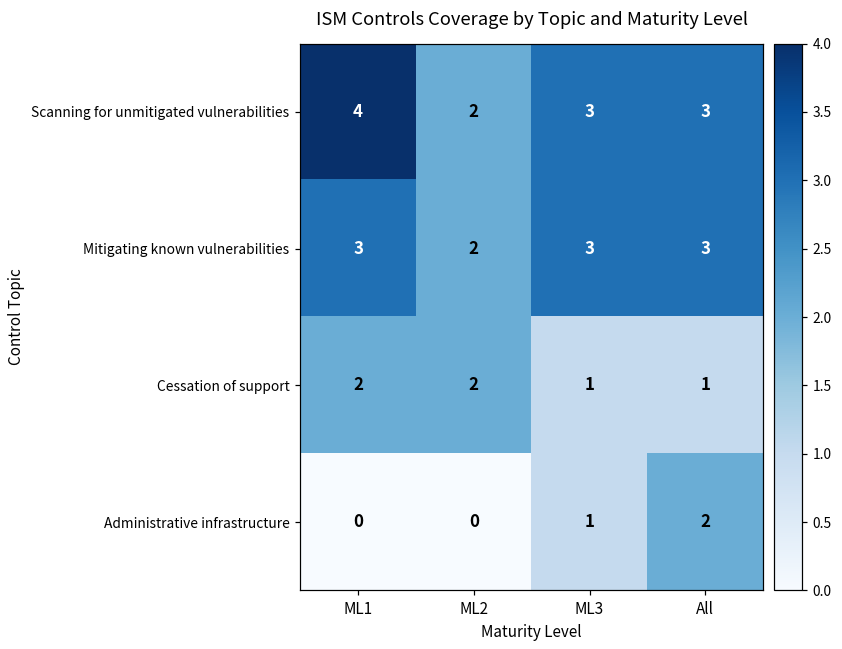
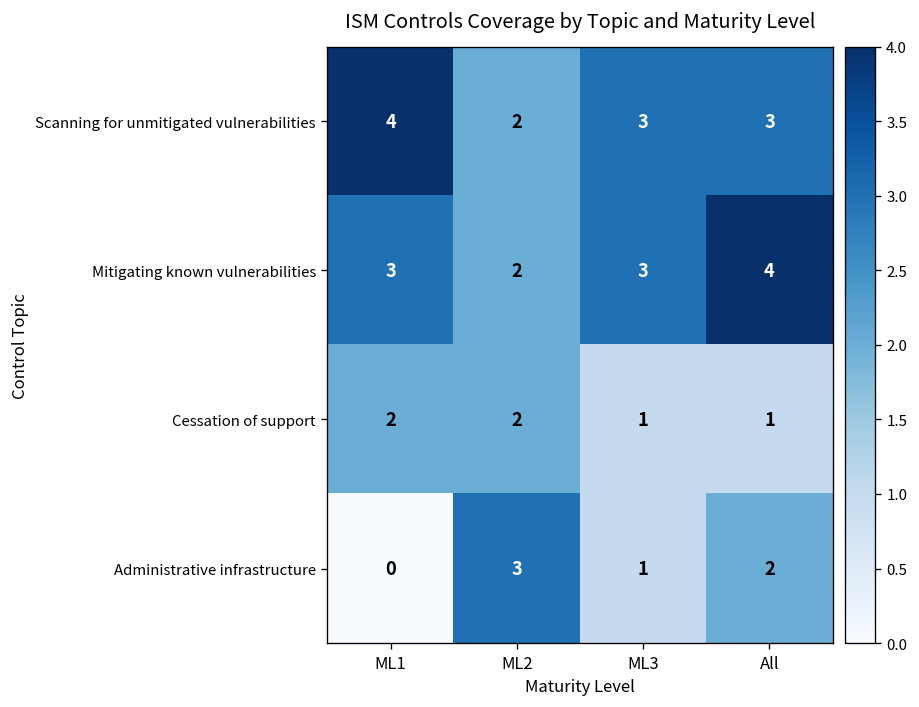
Mitigating known vulnerabilities, All: 3 -> 4
Administrative infrastructure, ML2: 0 -> 3
